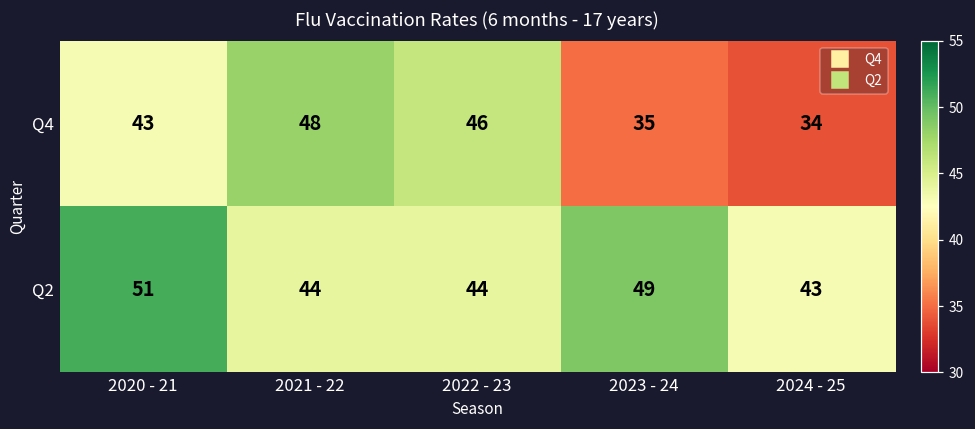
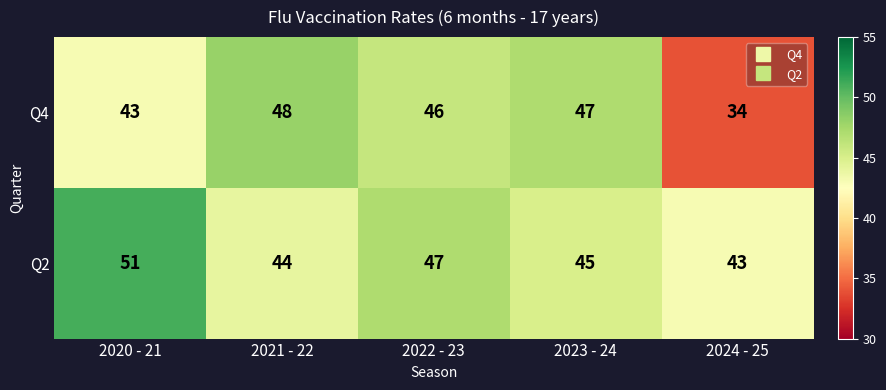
Q4, 2023 - 24: 35 -> 47
Q2, 2022 - 23: 44 -> 47
Q2, 2023 - 24: 49 -> 45
